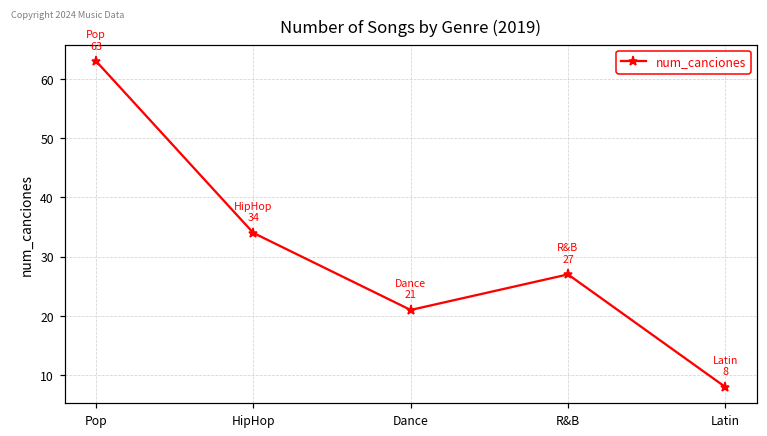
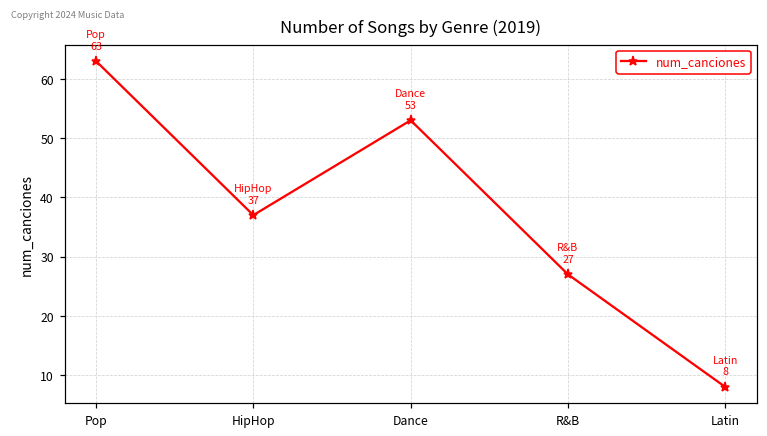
HipHop: 34 -> 37
Dance: 21 -> 53
